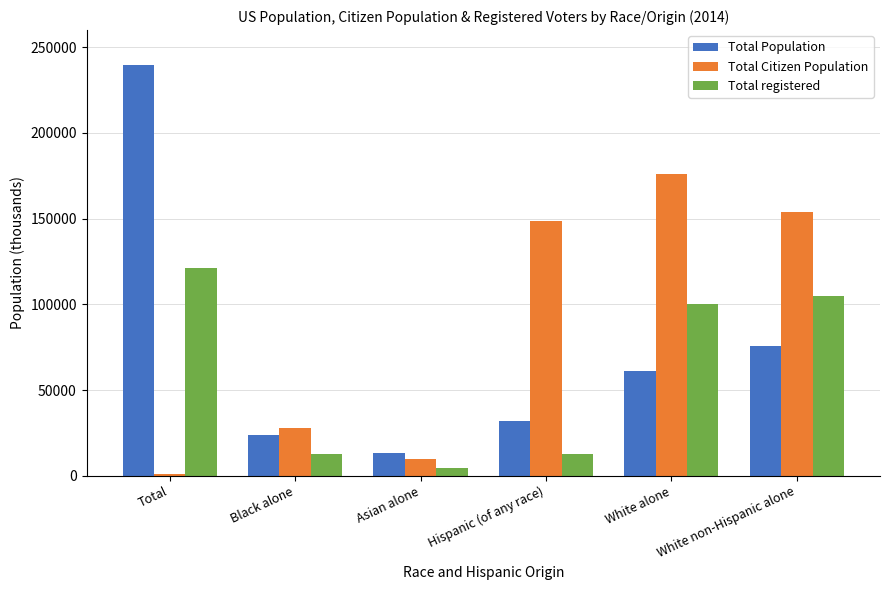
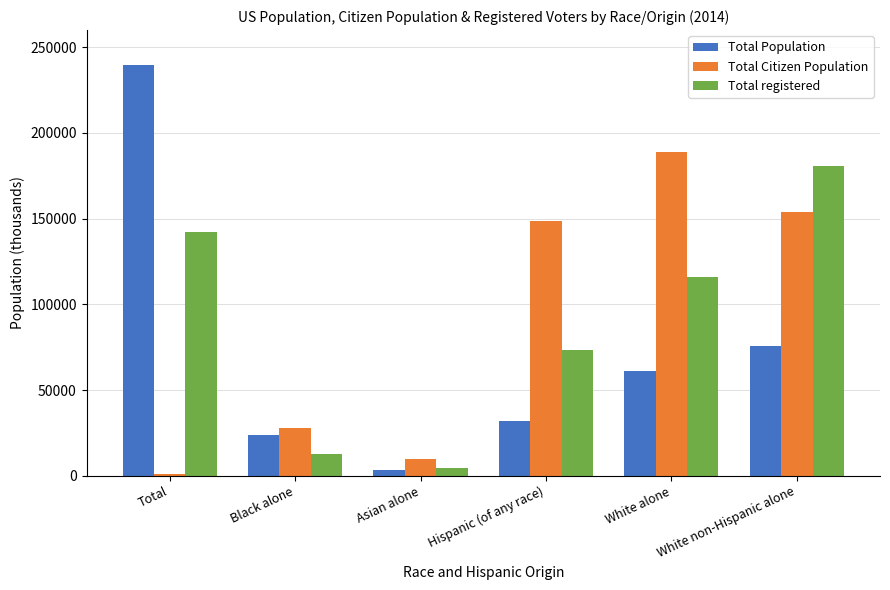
Total registered, Total: 121000 -> 142000
Total Population, Asian alone: 13000 -> 3000
Total registered, Hispanic (of any race): 13000 -> 74000
Total Citizen Population, White alone: 176000 -> 189000
Total registered, White alone: 100000 -> 116000
Total registered, White non-Hispanic alone: 105000 -> 181000
